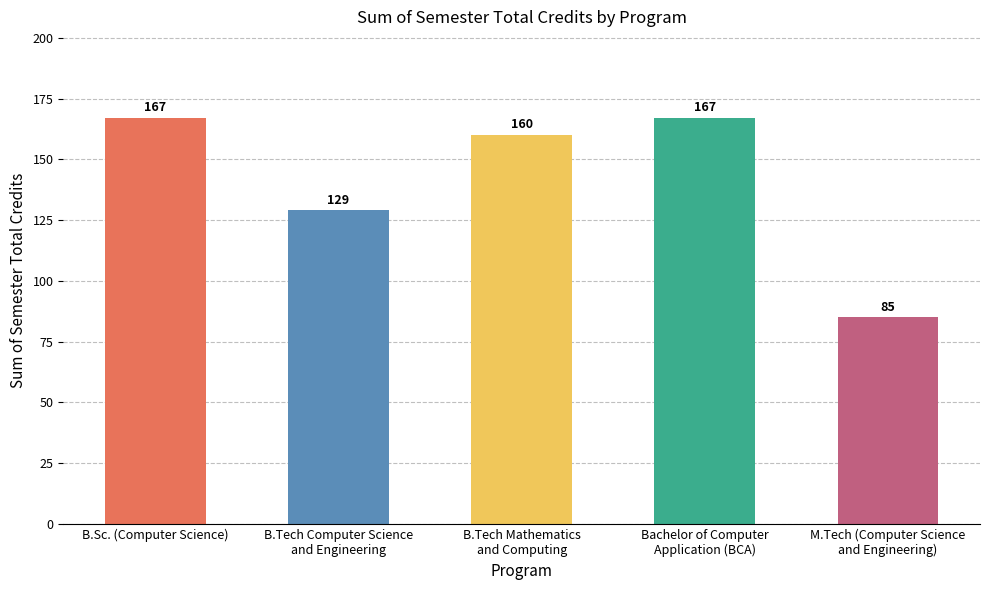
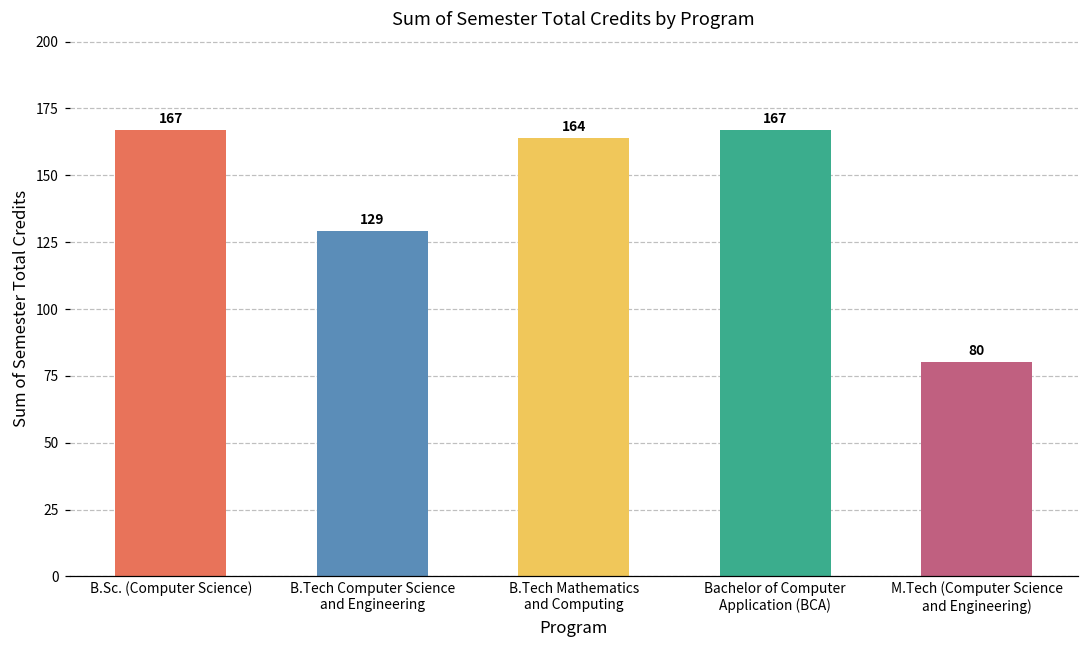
B.Tech Mathematics and Computing: 160 -> 164
M.Tech (Computer Science and Engineering): 85 -> 80
